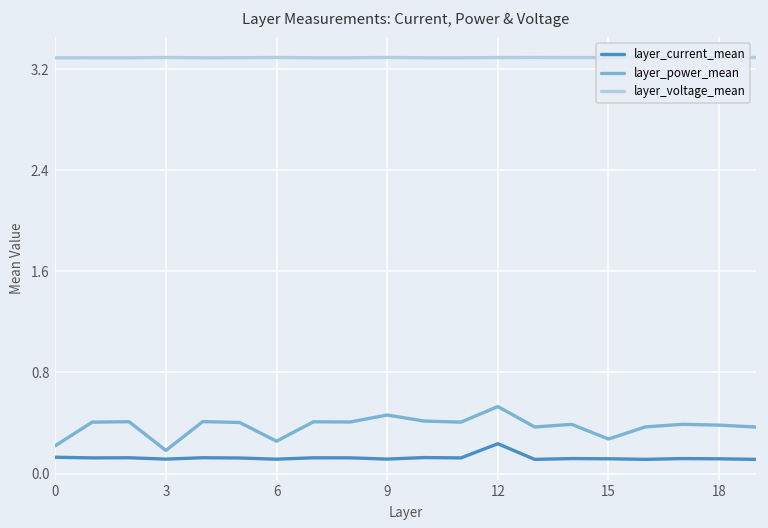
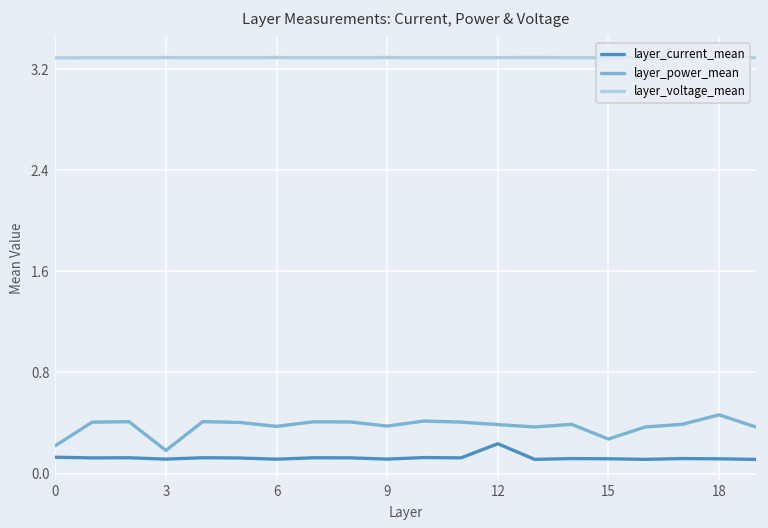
layer_power_mean, 6: 0.26 -> 0.37
layer_power_mean, 9: 0.46 -> 0.38
layer_power_mean, 12: 0.53 -> 0.39
layer_power_mean, 18: 0.38 -> 0.46
